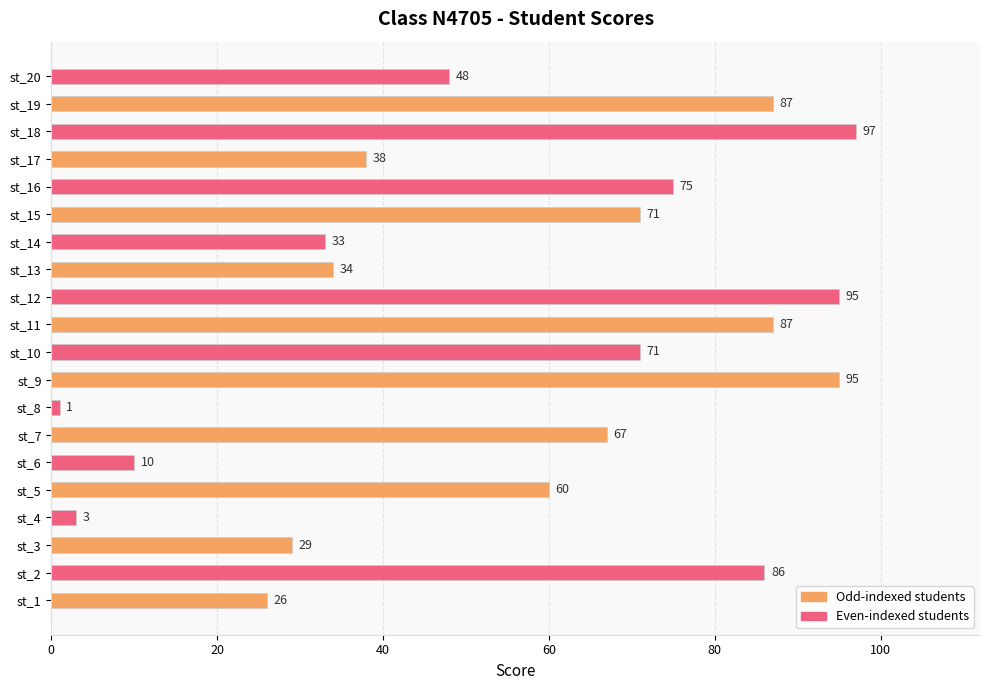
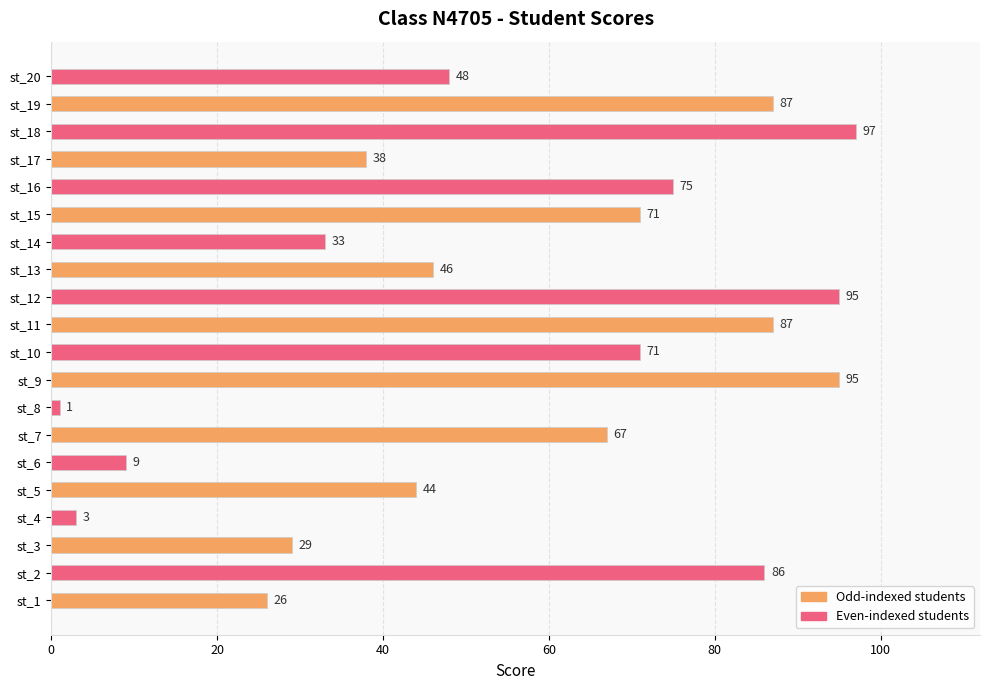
st_13: 34 -> 46
st_6: 10 -> 9
st_5: 60 -> 44
